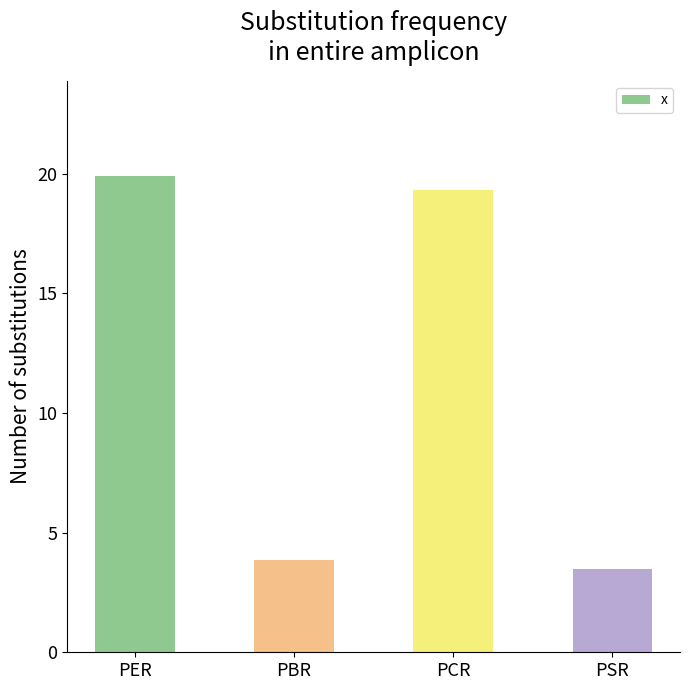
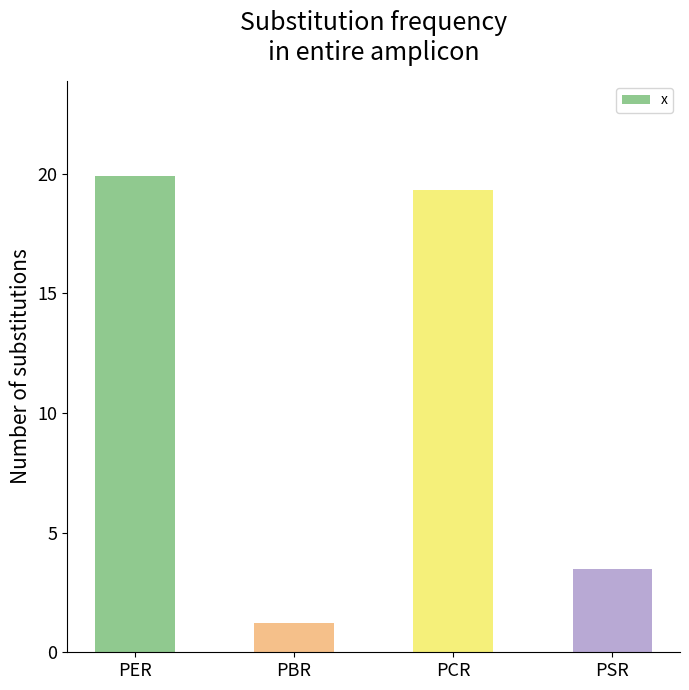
PBR: 3.9 -> 1.2
